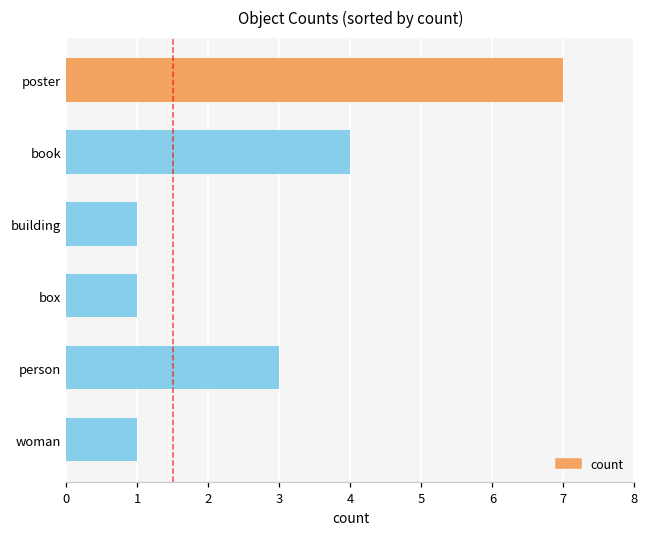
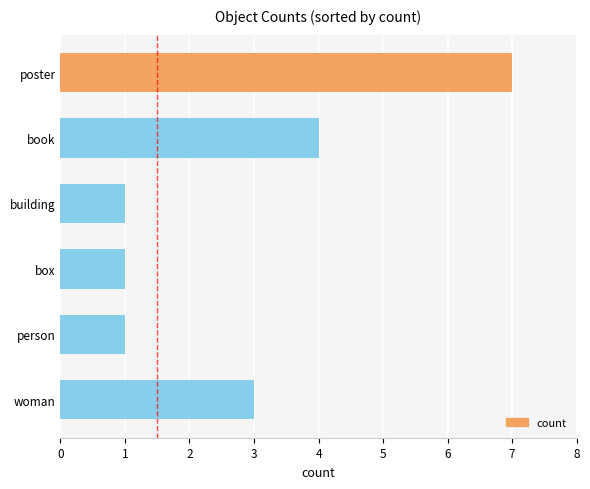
person: 3 -> 1
woman: 1 -> 3
